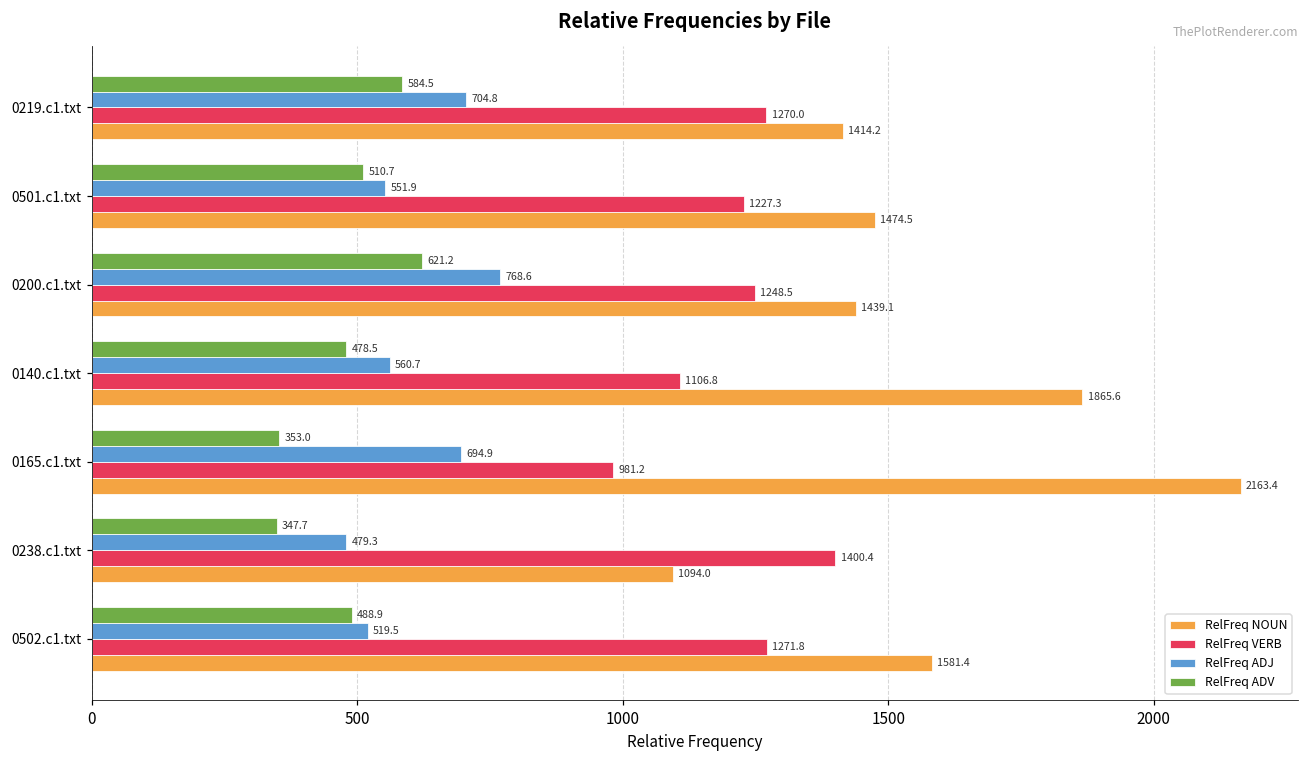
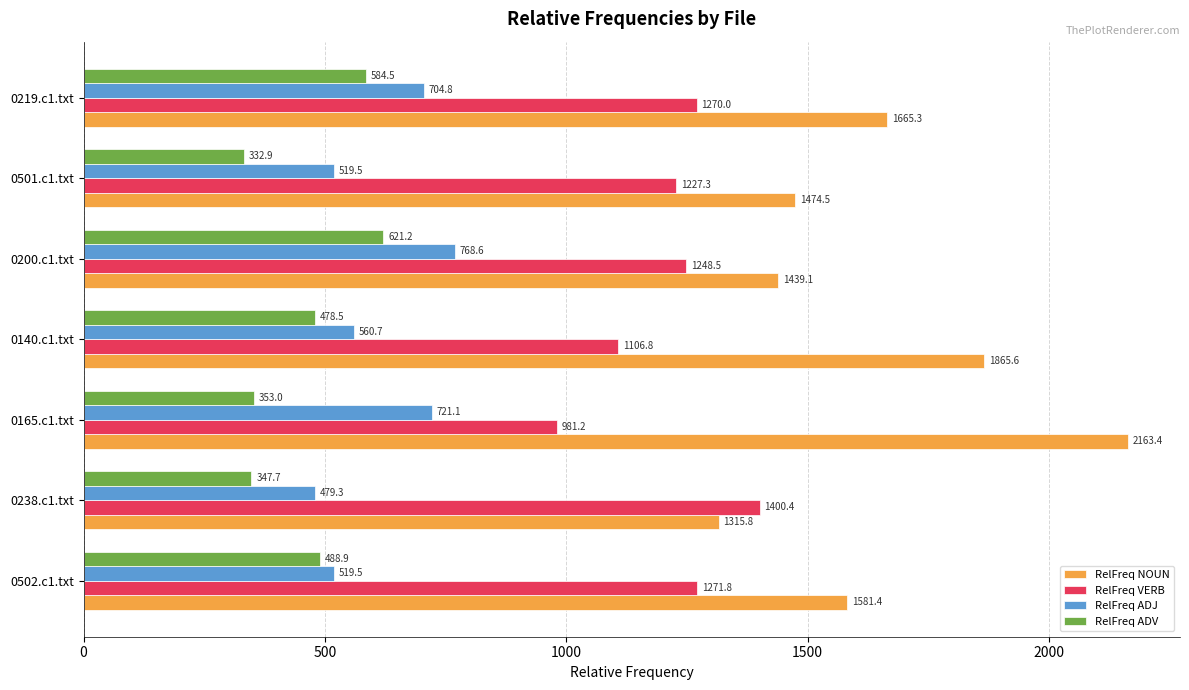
RelFreq NOUN, 0219.c1.txt: 1414.2 -> 1665.3
RelFreq ADV, 0501.c1.txt: 510.7 -> 332.9
RelFreq ADJ, 0501.c1.txt: 551.9 -> 519.5
RelFreq ADJ, 0165.c1.txt: 694.9 -> 721.1
RelFreq NOUN, 0238.c1.txt: 1094.0 -> 1315.8
